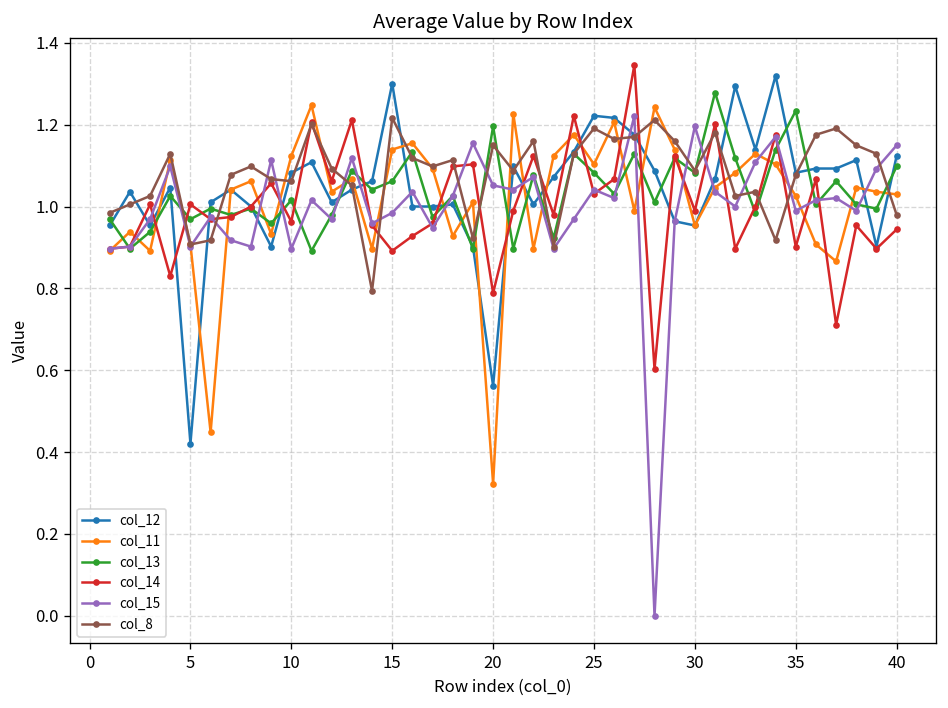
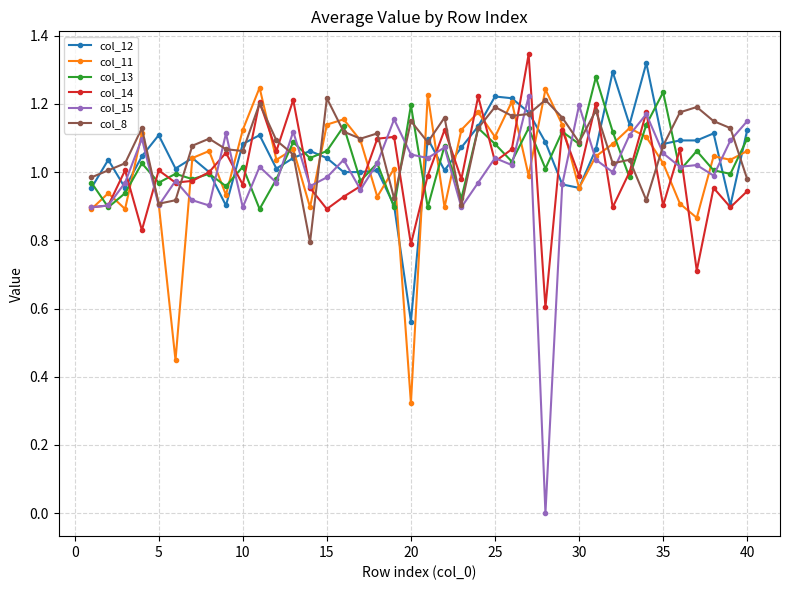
col_12, 5: 0.42 -> 1.11
col_12, 15: 1.30 -> 1.04
col_15, 35: 0.99 -> 1.06
col_11, 40: 1.03 -> 1.06
